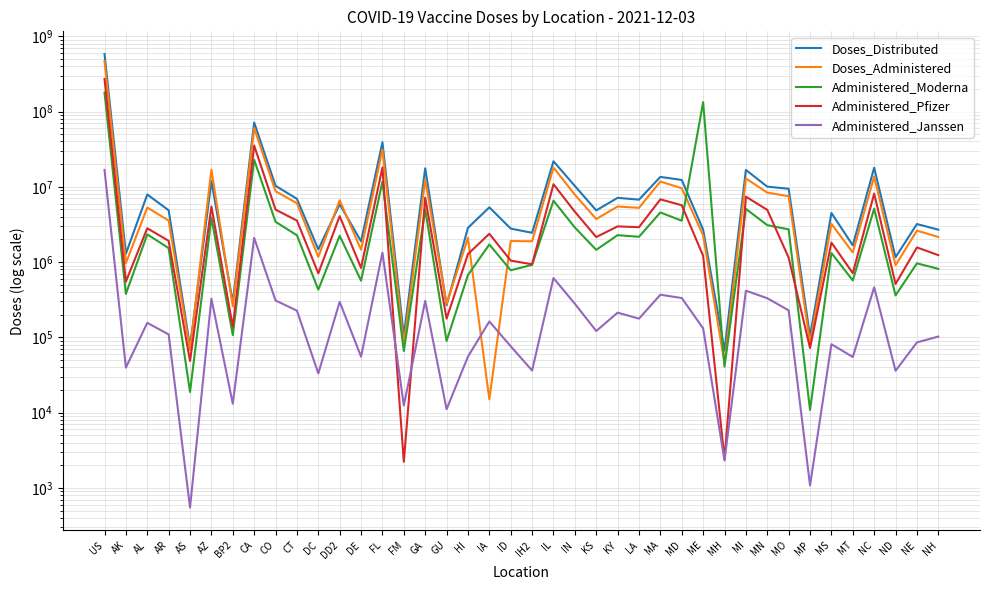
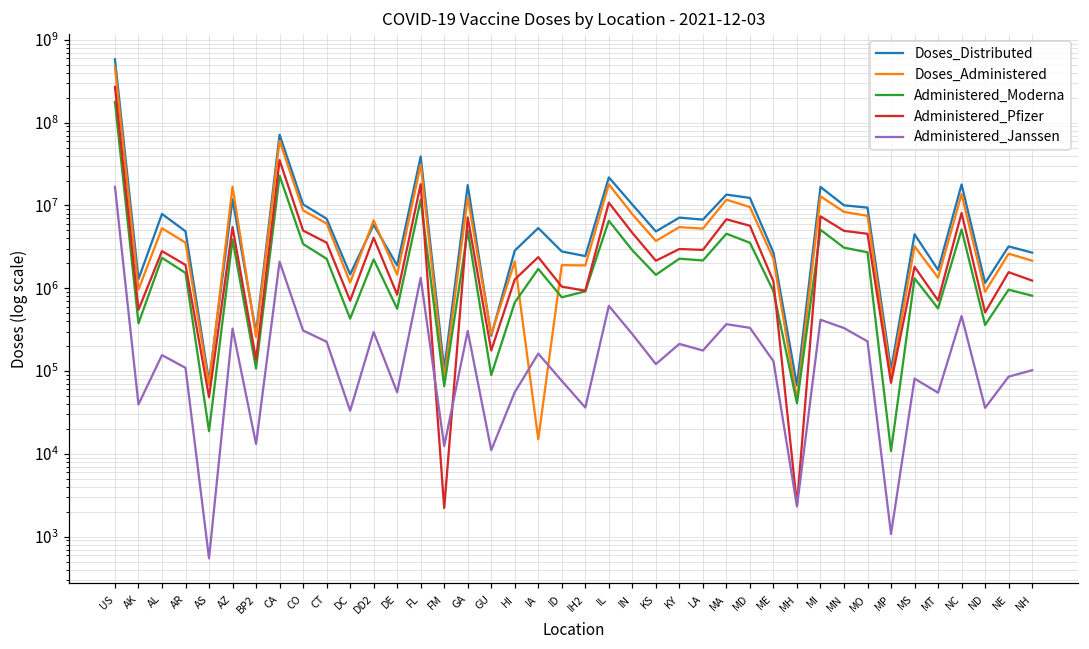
Administered_Moderna, ME: 130000000 -> 900000
Administered_Pfizer, MO: 1100000 -> 5000000
